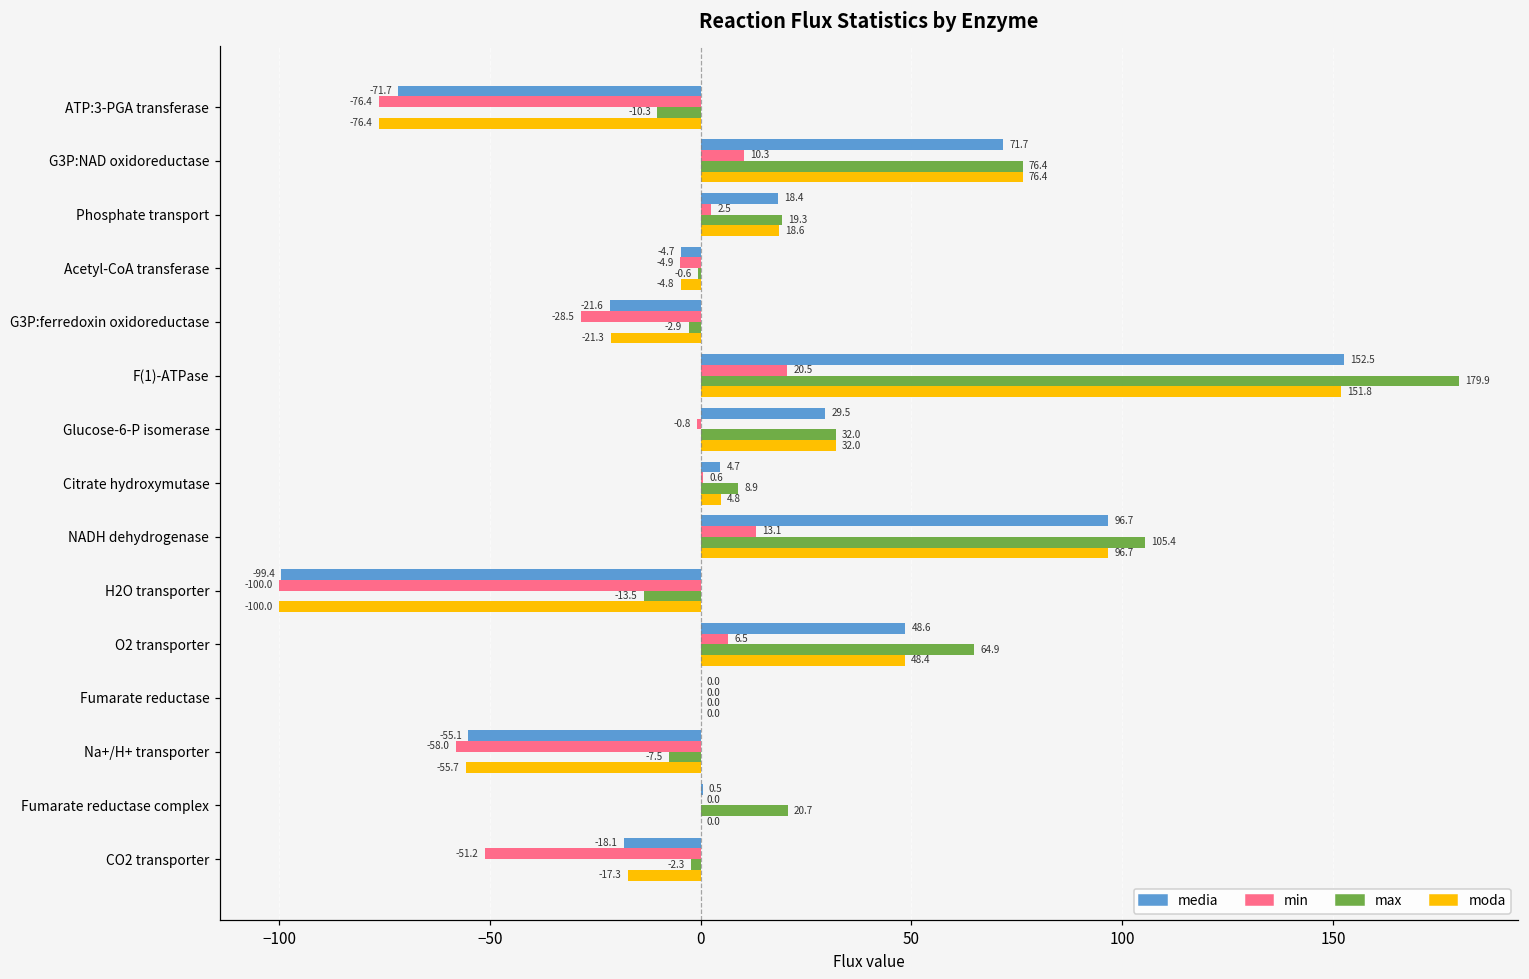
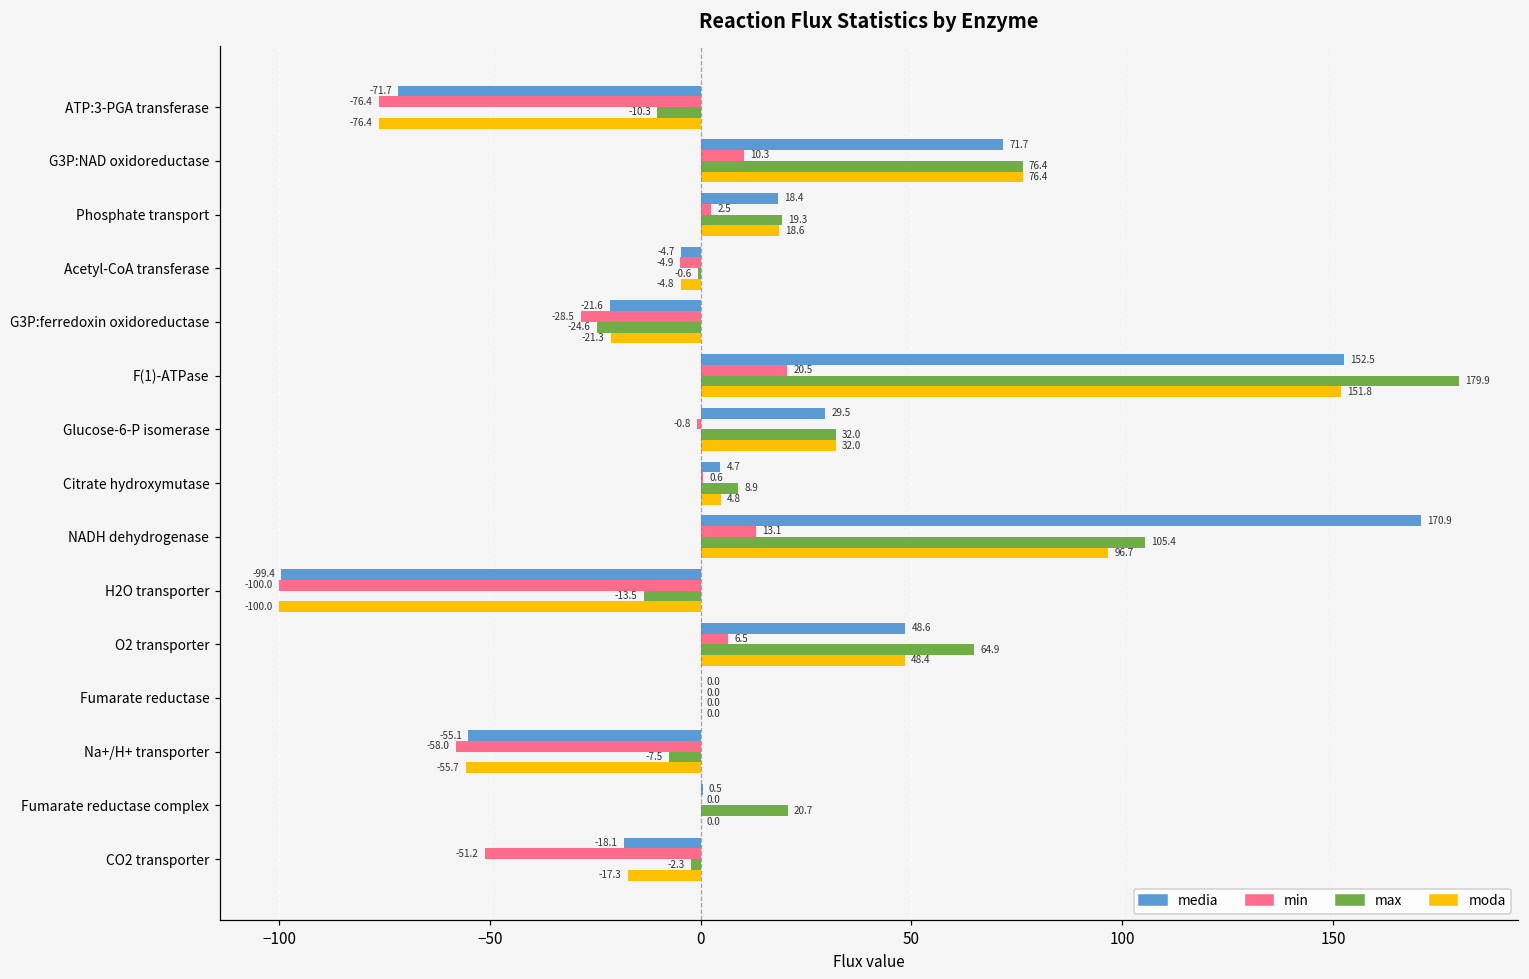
max, G3P:ferredoxin oxidoreductase: -2.9 -> -24.6
media, NADH dehydrogenase: 96.7 -> 170.9
